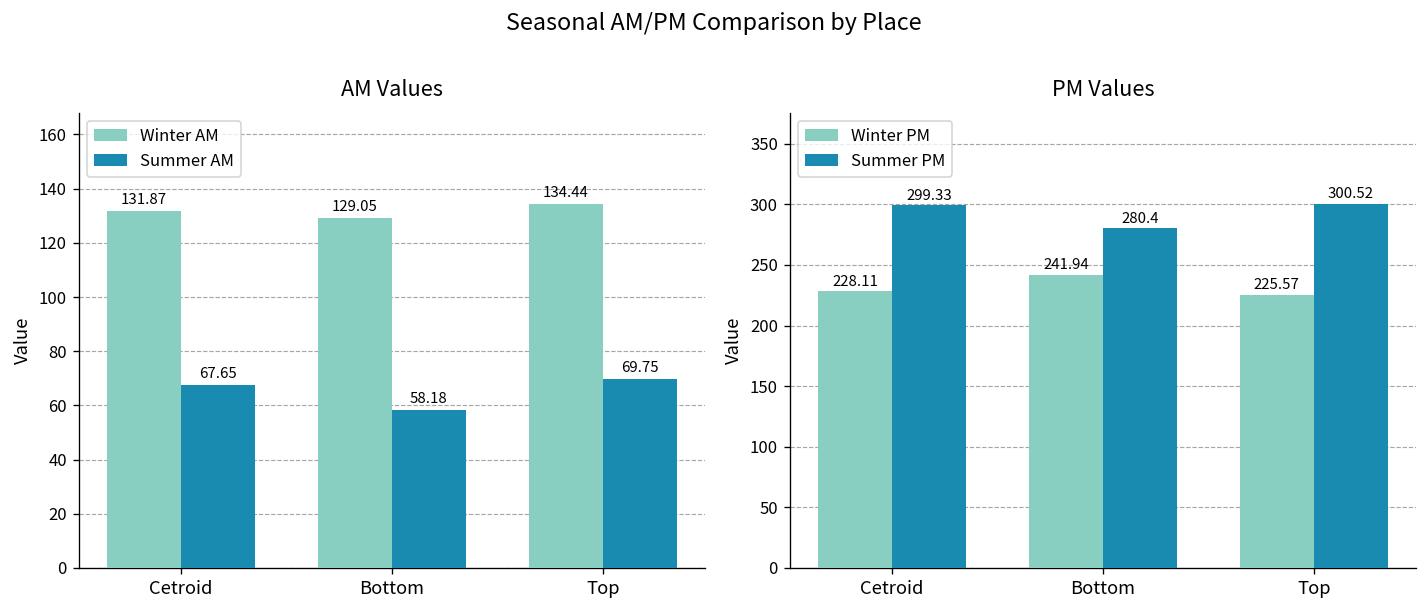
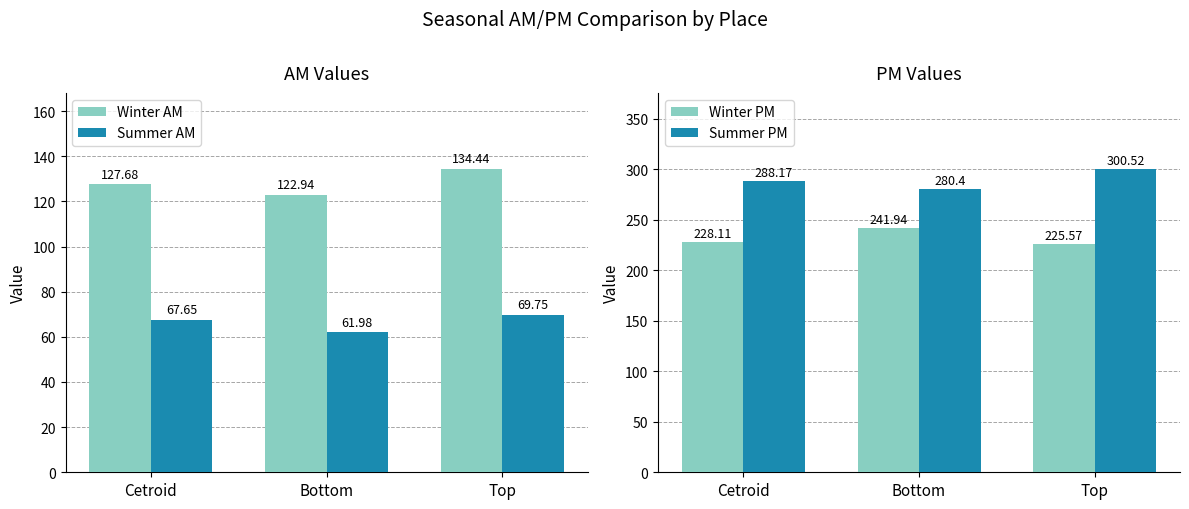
AM Values, Winter AM, Cetroid: 131.87 -> 127.68
AM Values, Winter AM, Bottom: 129.05 -> 122.94
AM Values, Summer AM, Bottom: 58.18 -> 61.98
PM Values, Summer PM, Cetroid: 299.33 -> 288.17
